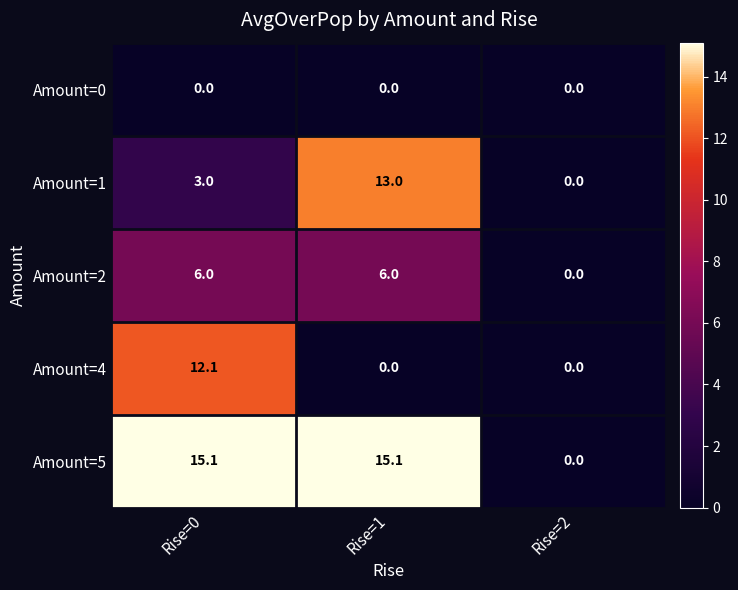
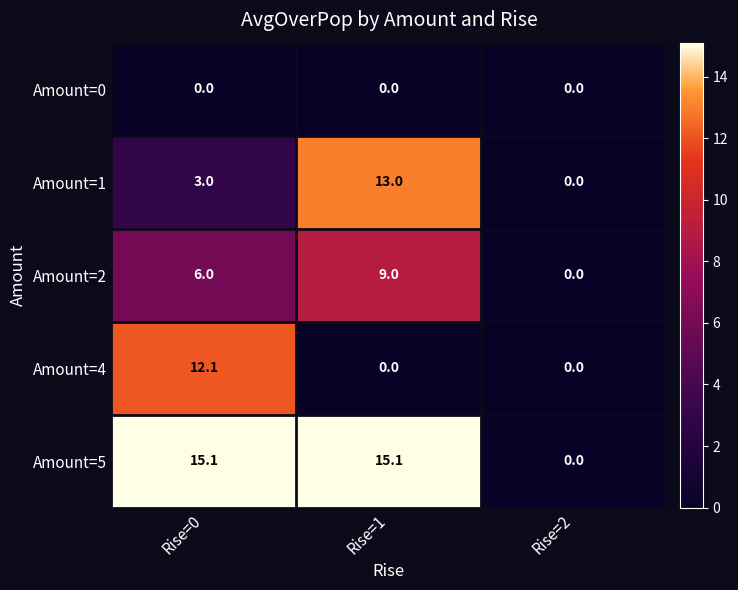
Amount=2, Rise=1: 6.0 -> 9.0
